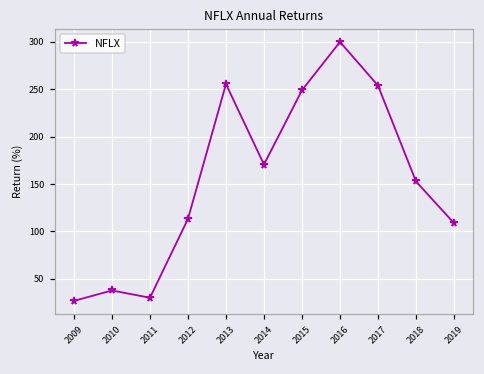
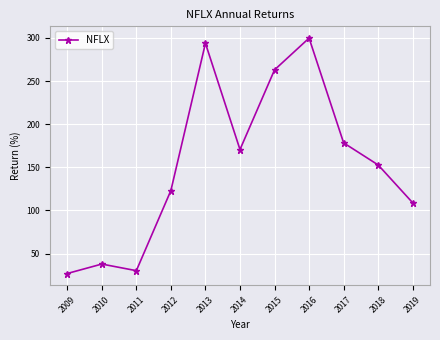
2012: 110 -> 120
2013: 260 -> 290
2015: 250 -> 260
2017: 250 -> 180
